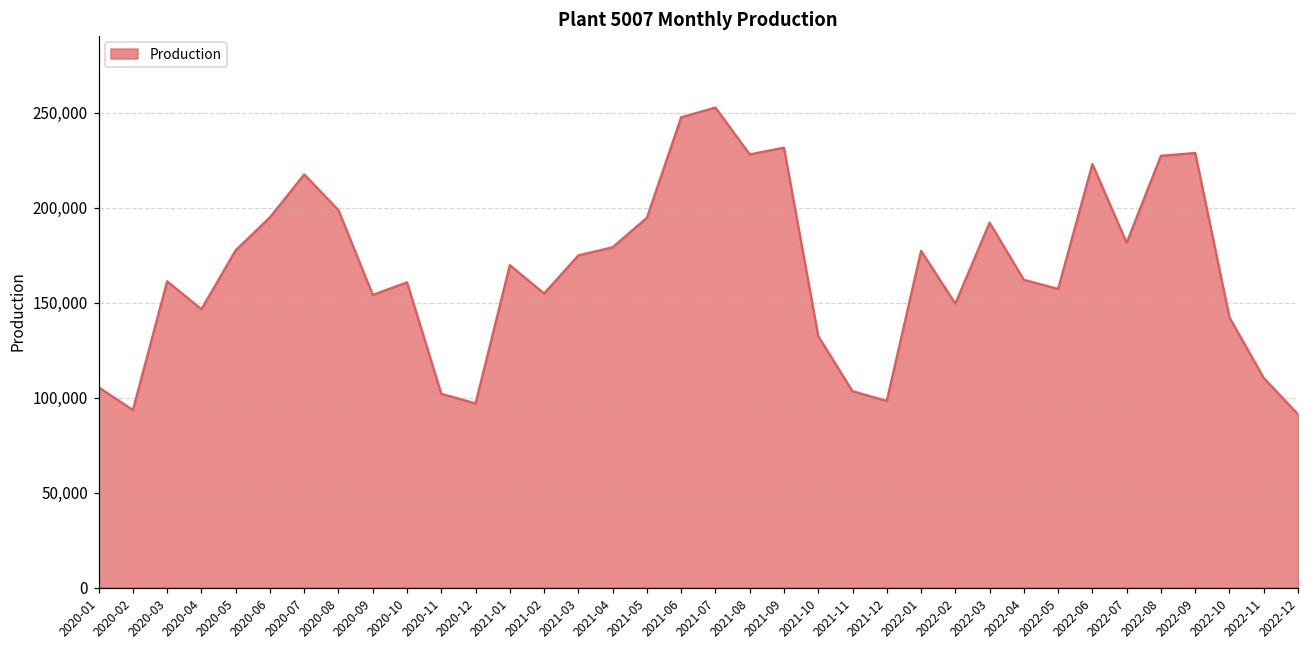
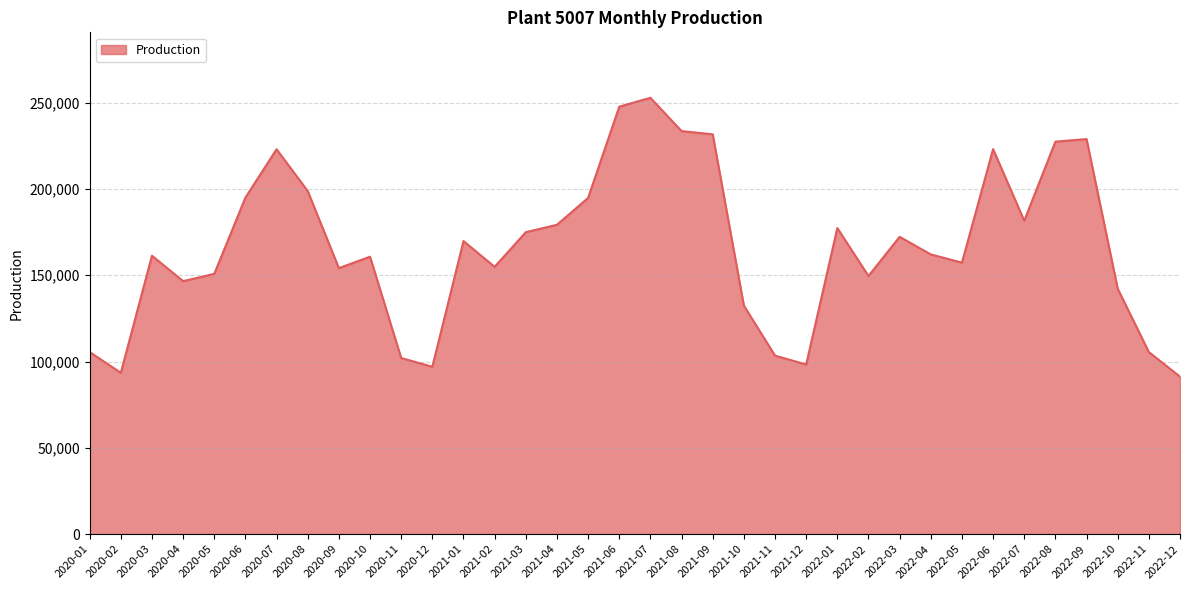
2020-05: 178,000 -> 151,000
2020-07: 218,000 -> 223,000
2021-08: 228,000 -> 234,000
2022-03: 192,000 -> 172,000
2022-11: 110,000 -> 105,000
